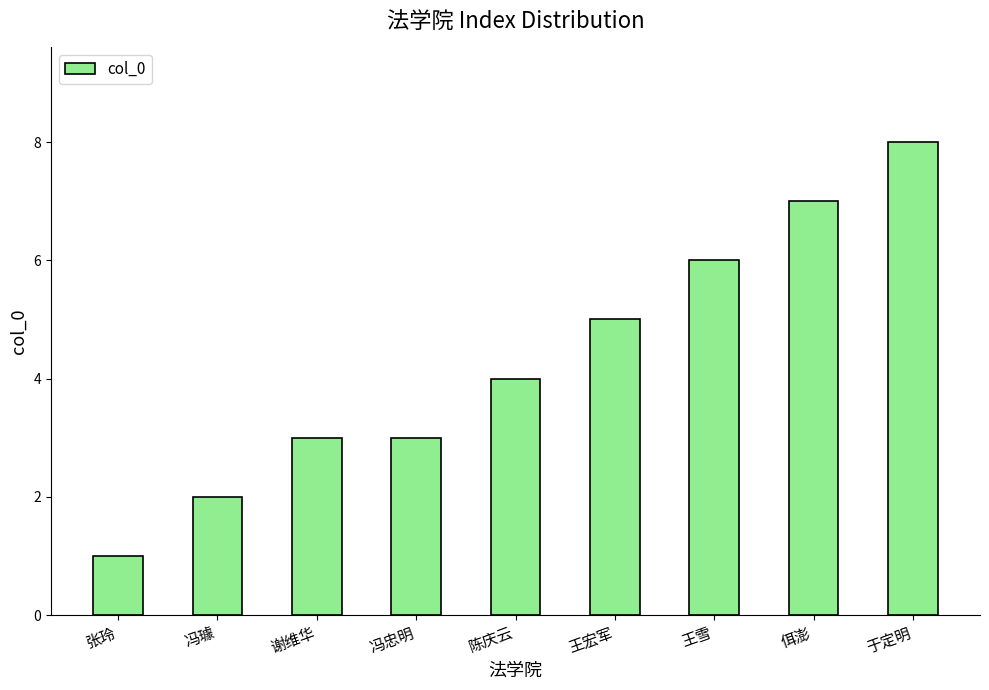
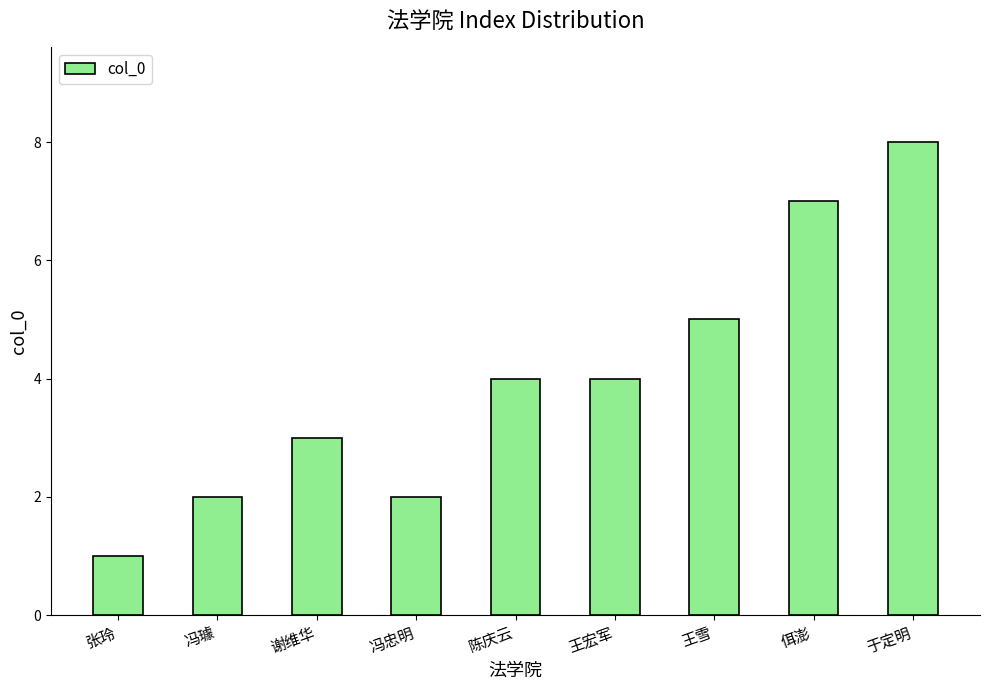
冯忠明: 3 -> 2
王宏军: 5 -> 4
王雪: 6 -> 5
